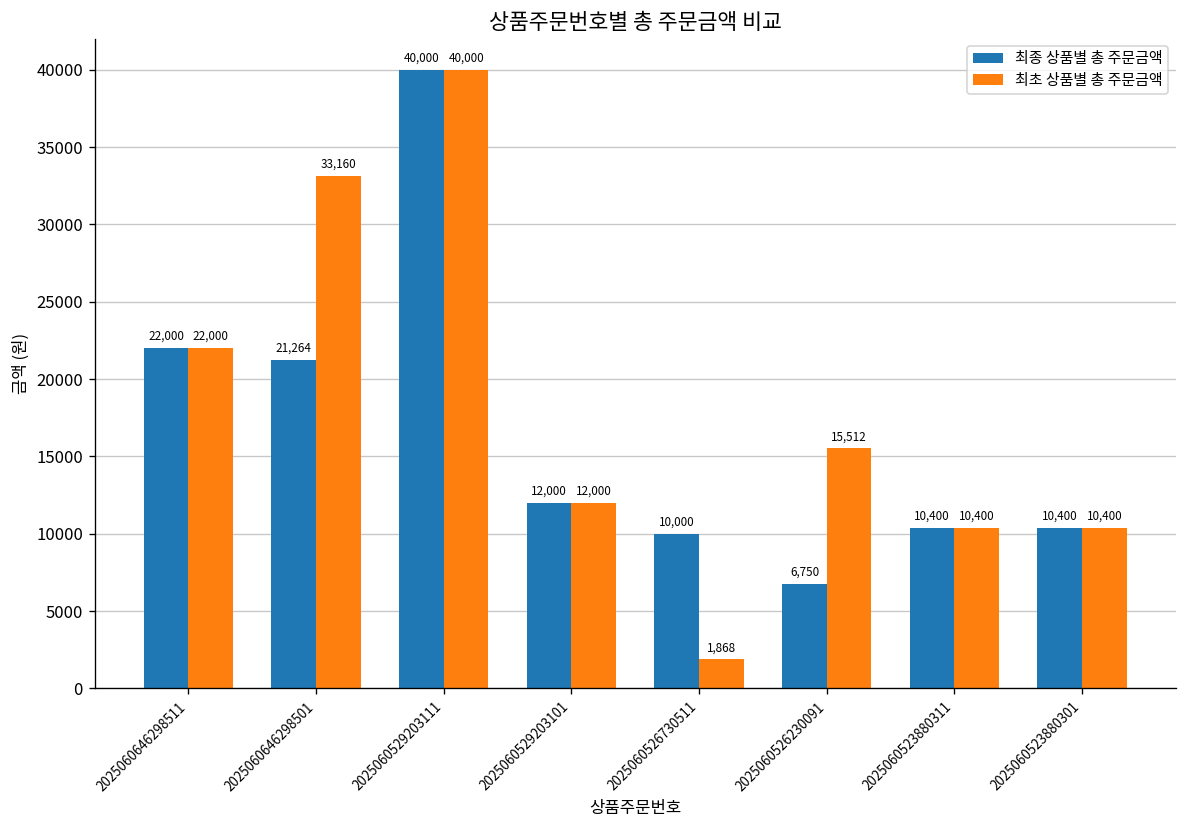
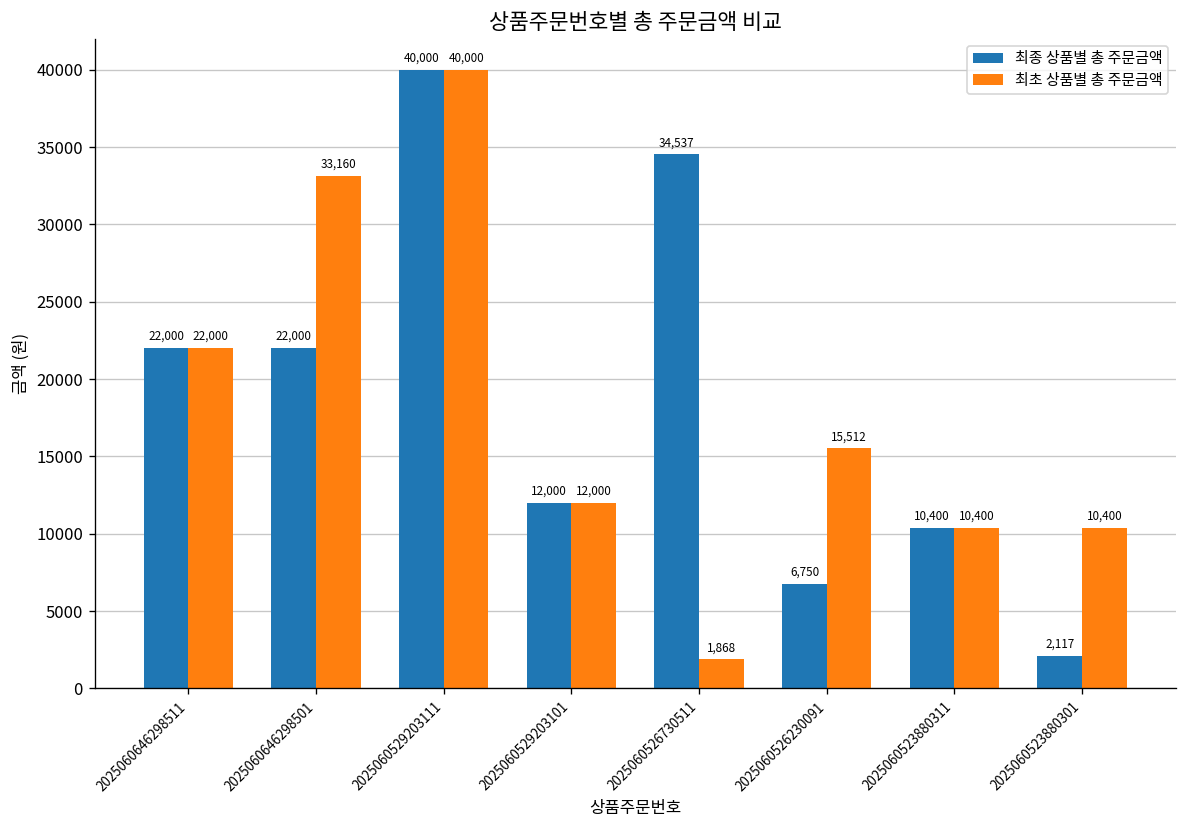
최종 상품별 총 주문금액, 2025060646298501: 21,264 -> 22,000
최종 상품별 총 주문금액, 2025060526730511: 10,000 -> 34,537
최종 상품별 총 주문금액, 2025060523880301: 10,400 -> 2,117
